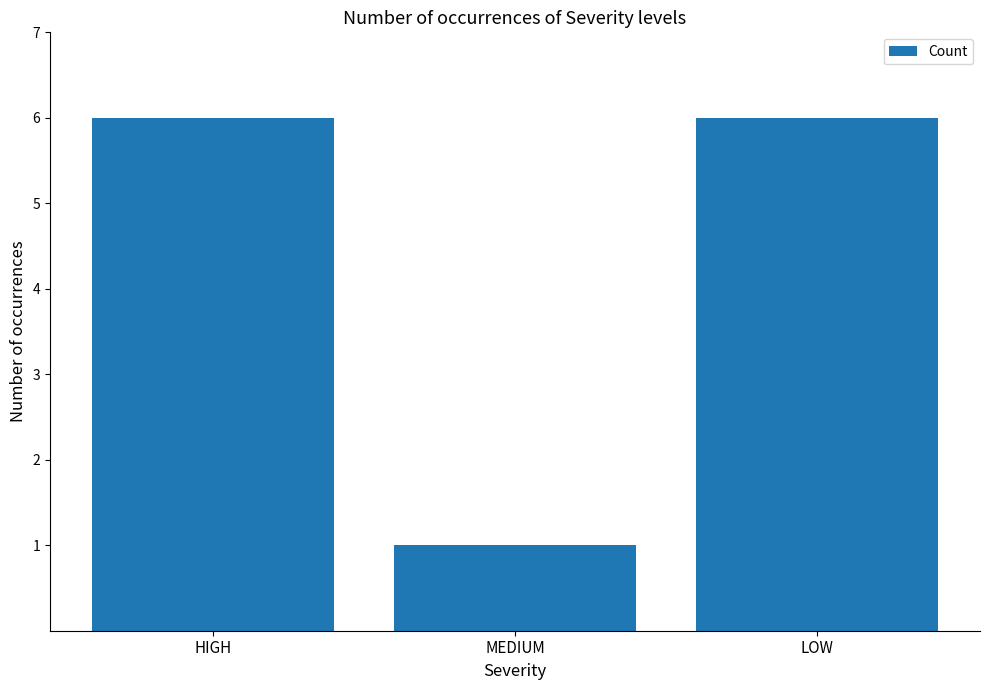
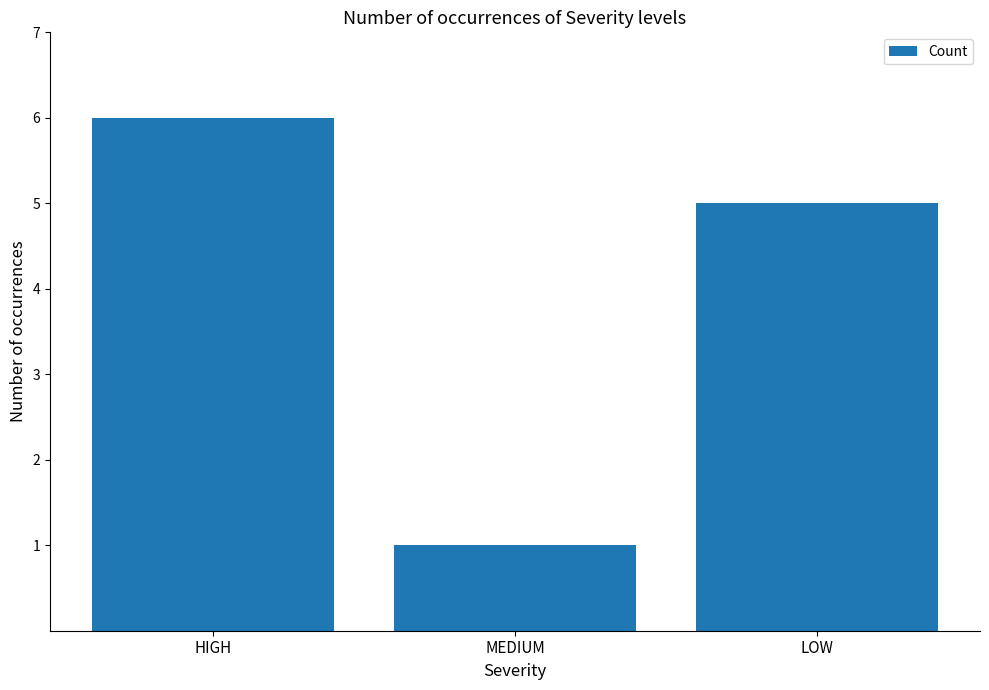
LOW: 6 -> 5
